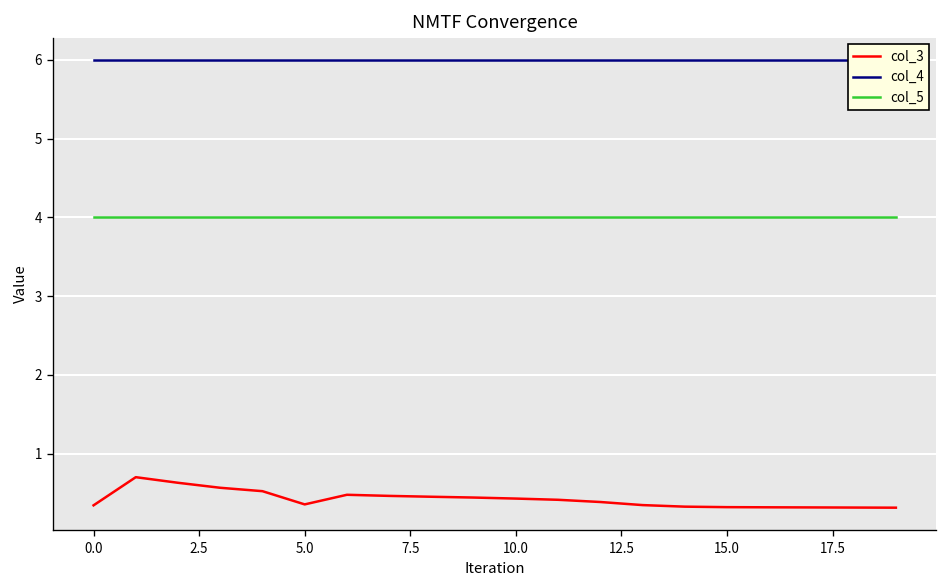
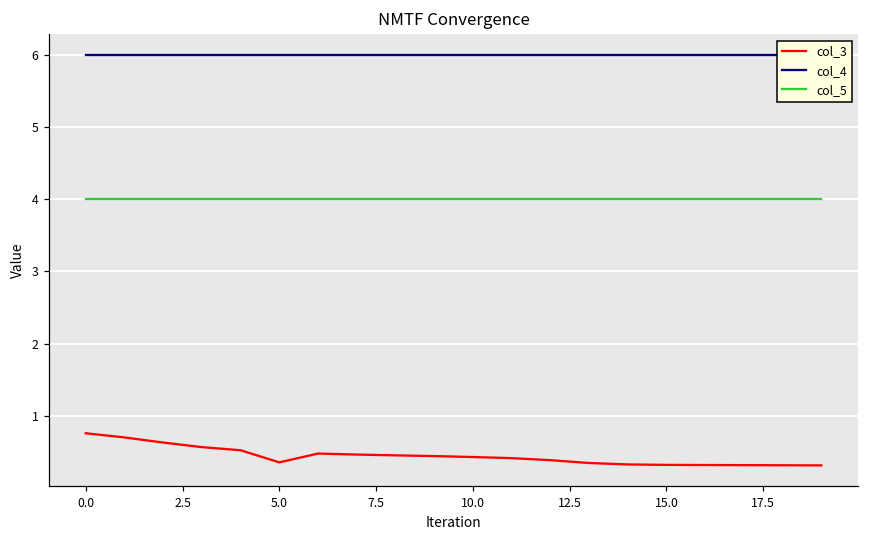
col_3, 0.0: 0.3 -> 0.8
